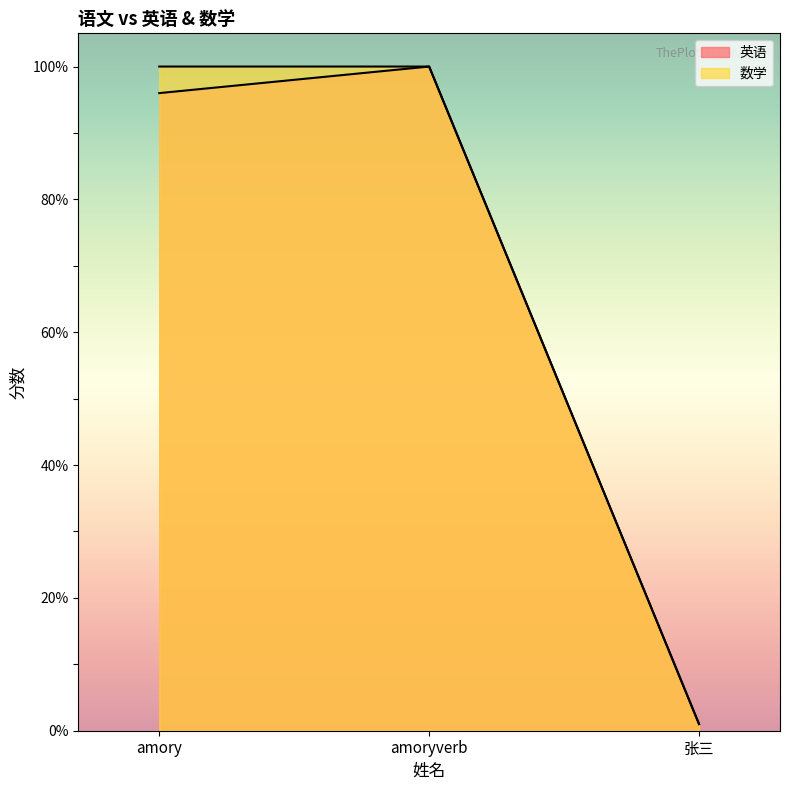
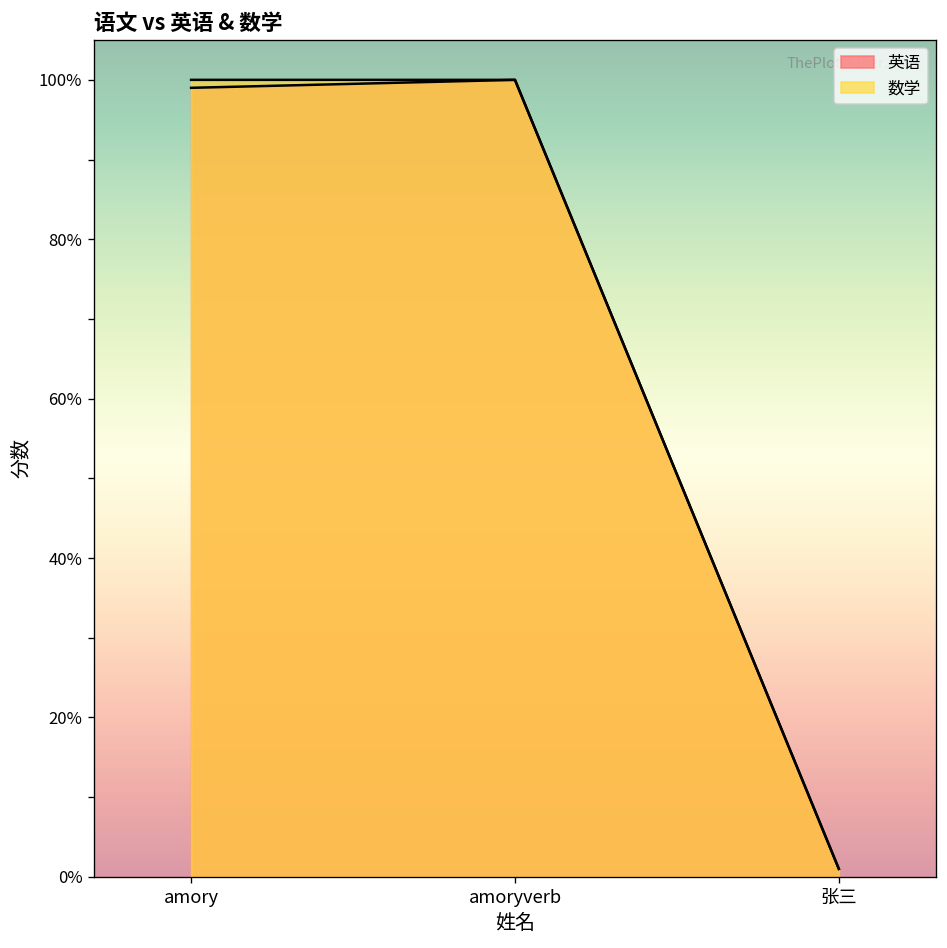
英语, amory: 96% -> 99%
